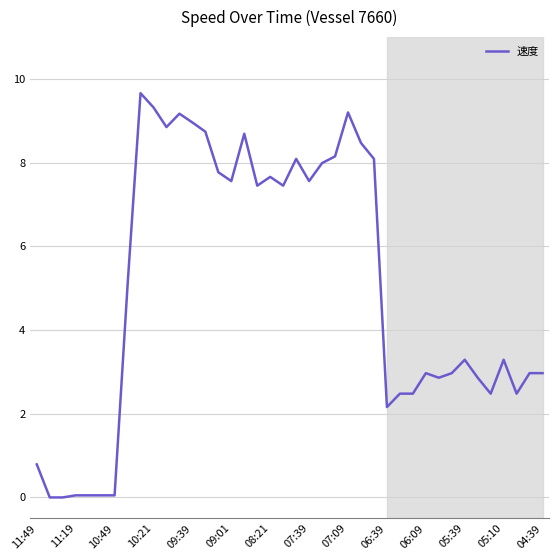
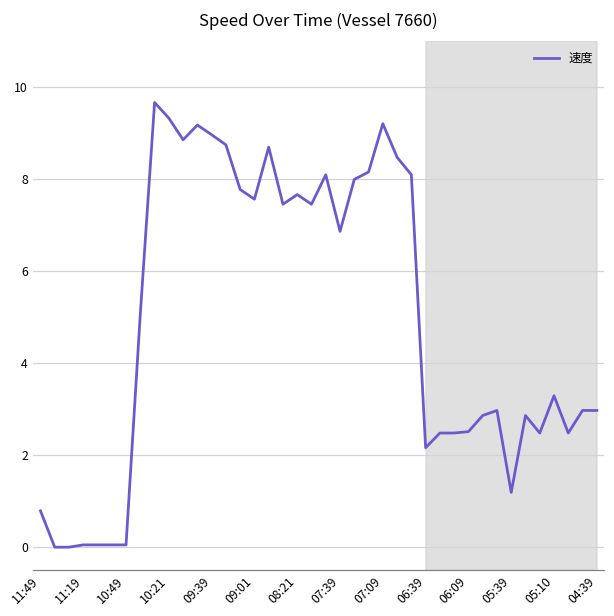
07:39: 7.6 -> 6.9
06:09: 3.0 -> 2.5
05:39: 3.3 -> 1.2
